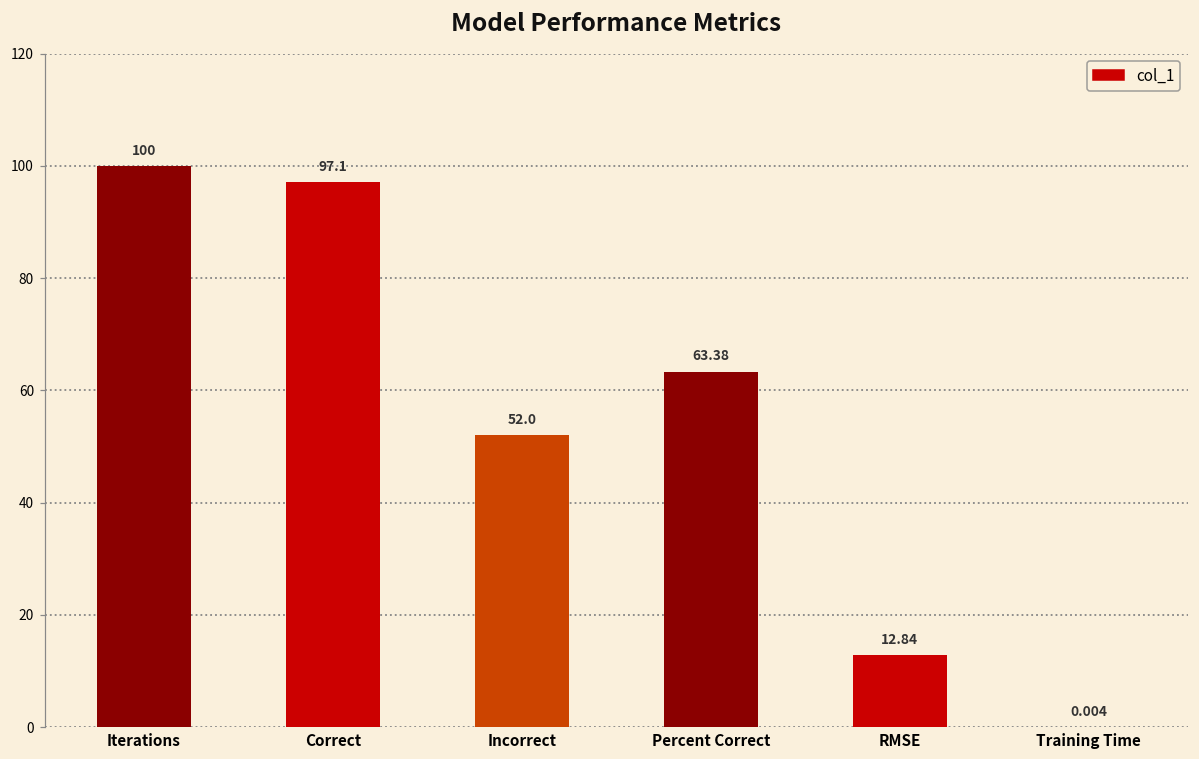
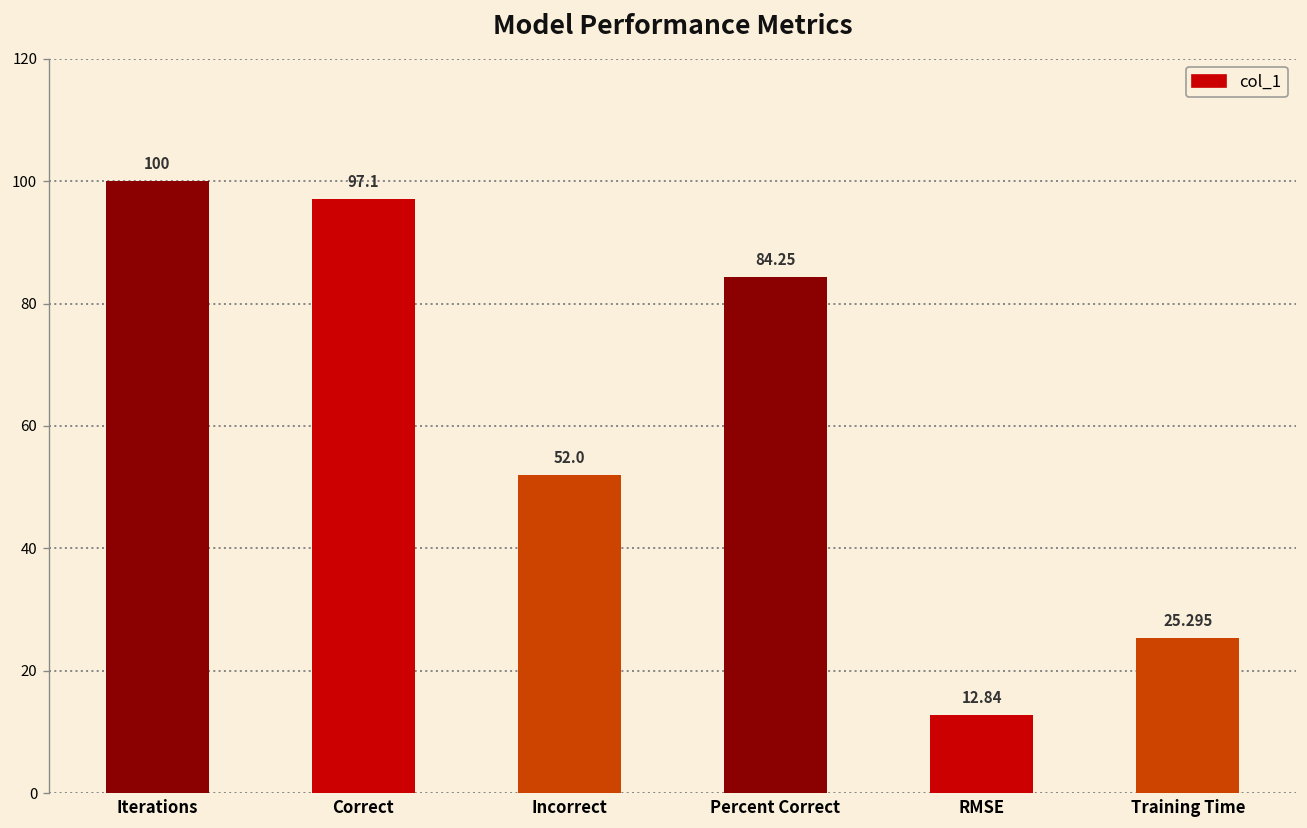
Percent Correct: 63.38 -> 84.25
Training Time: 0.004 -> 25.295
